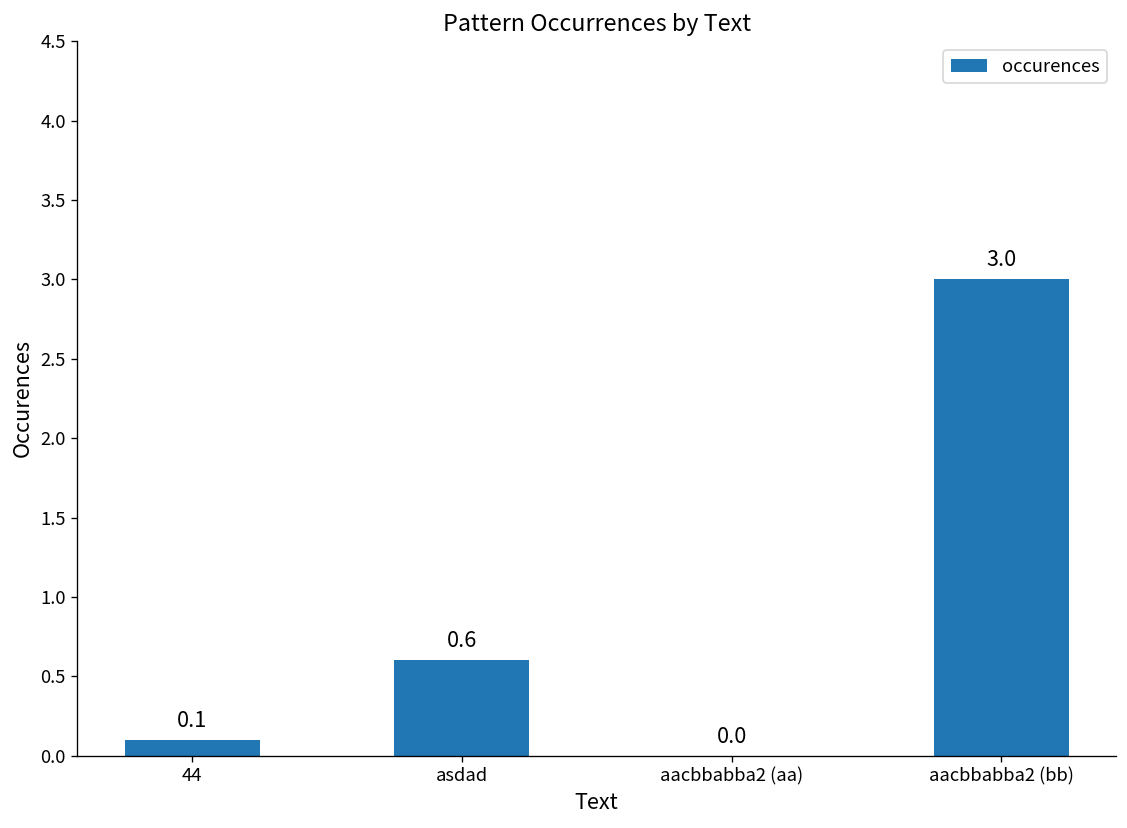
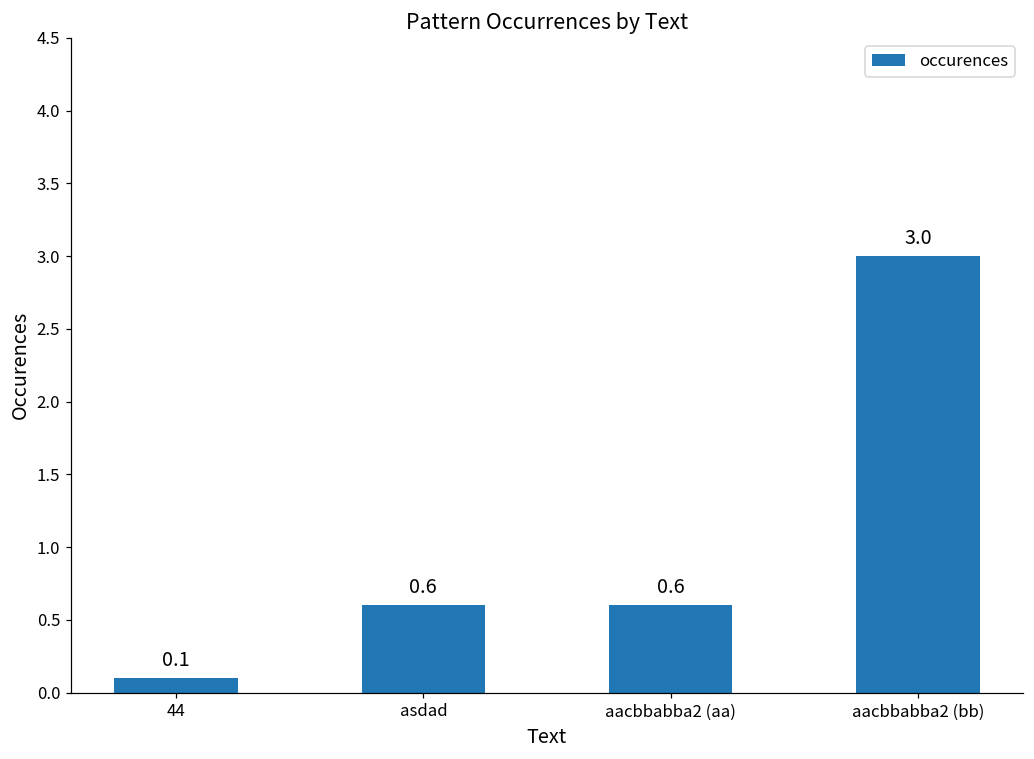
aacbbabba2 (aa): 0.0 -> 0.6
